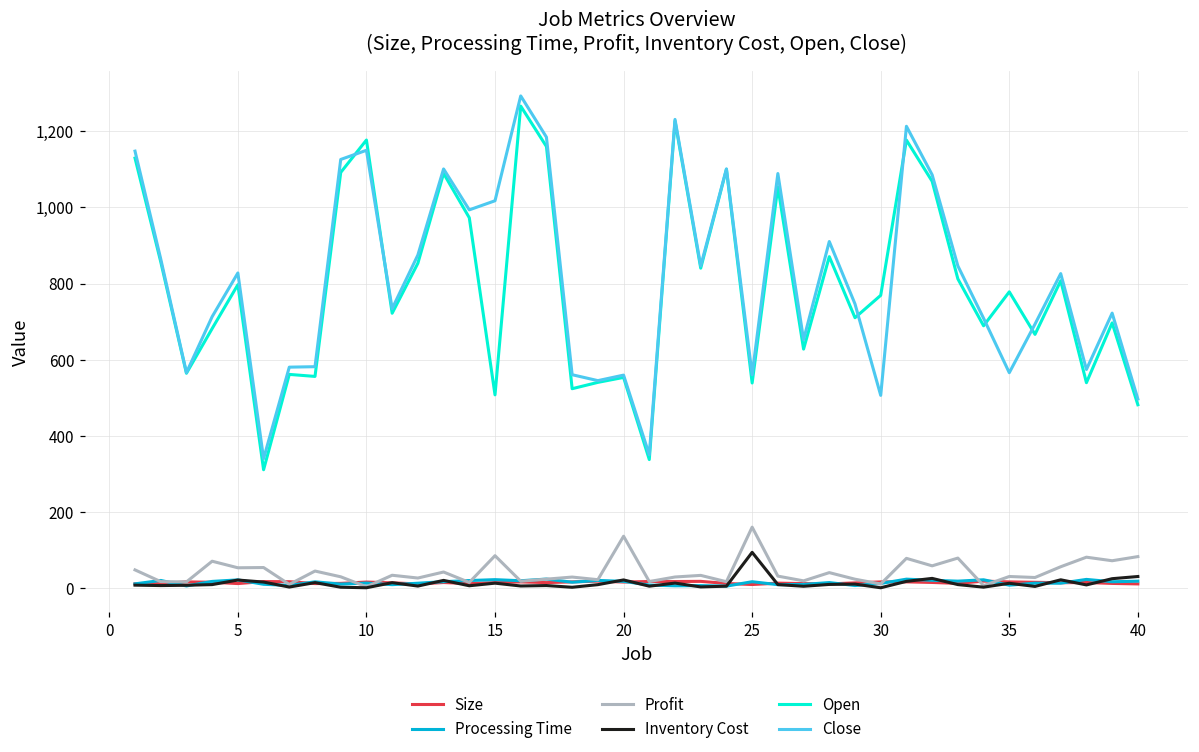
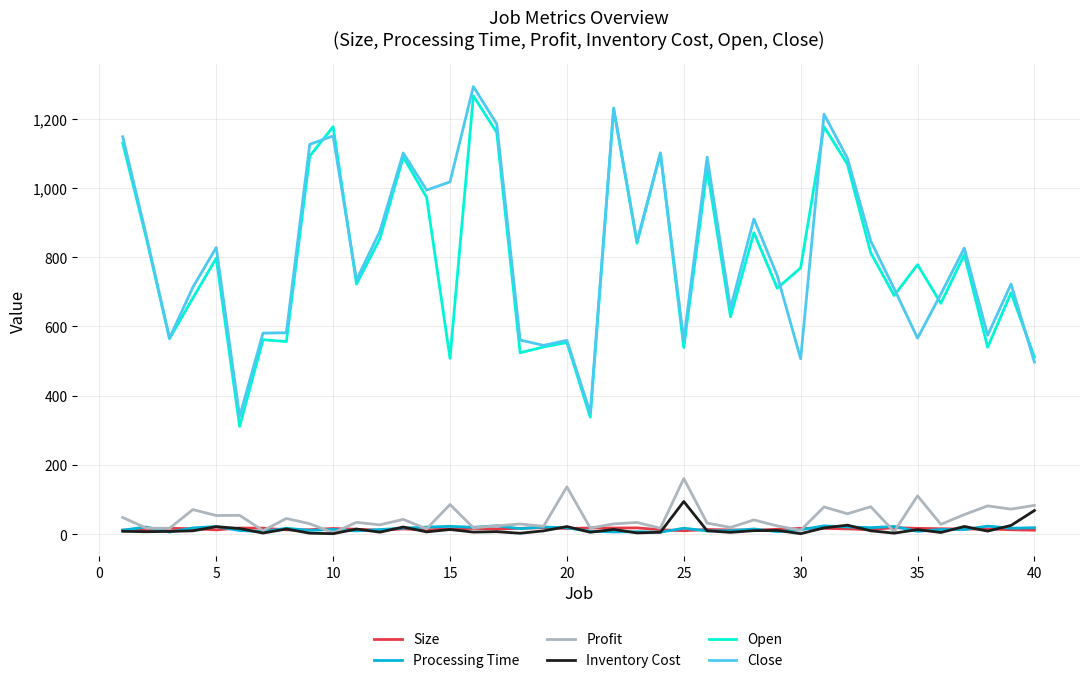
Profit, 35: 30 -> 110
Inventory Cost, 40: 30 -> 70
Open, 40: 480 -> 510
